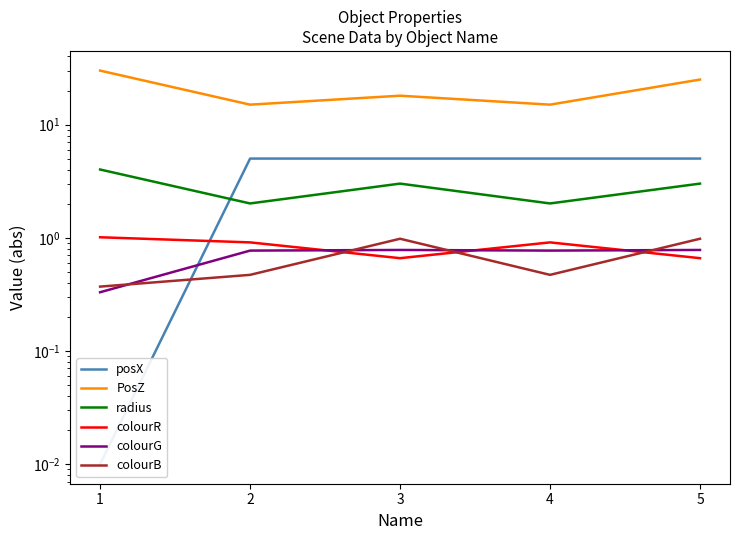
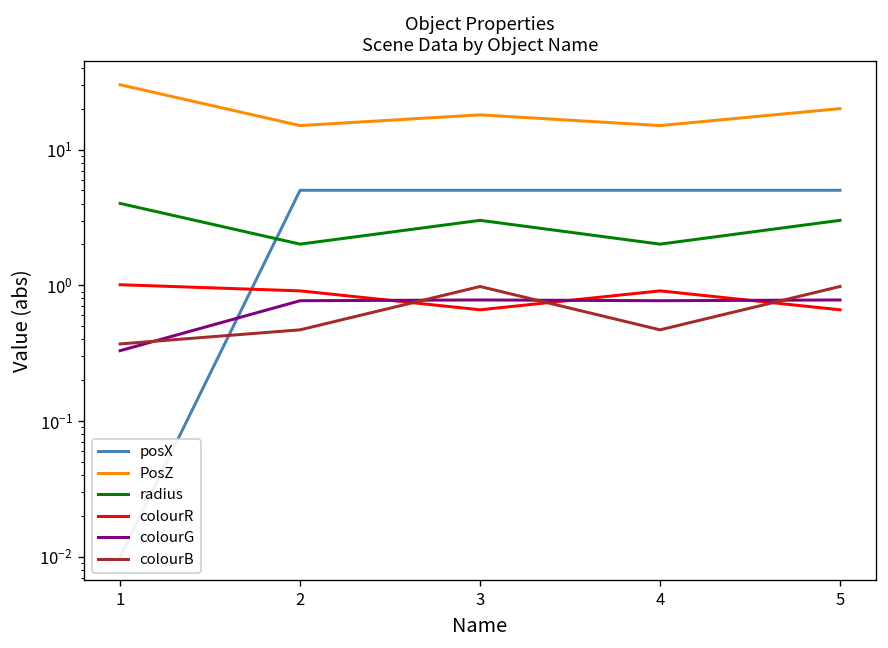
PosZ, 5: 25 -> 20
